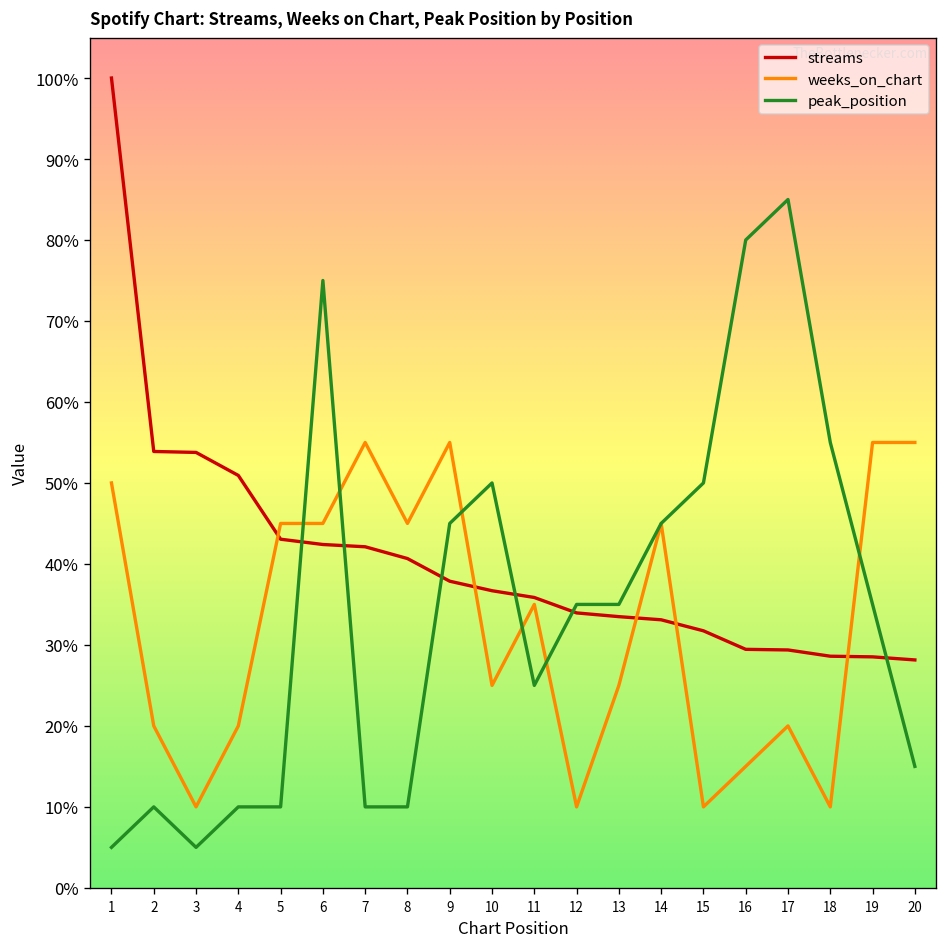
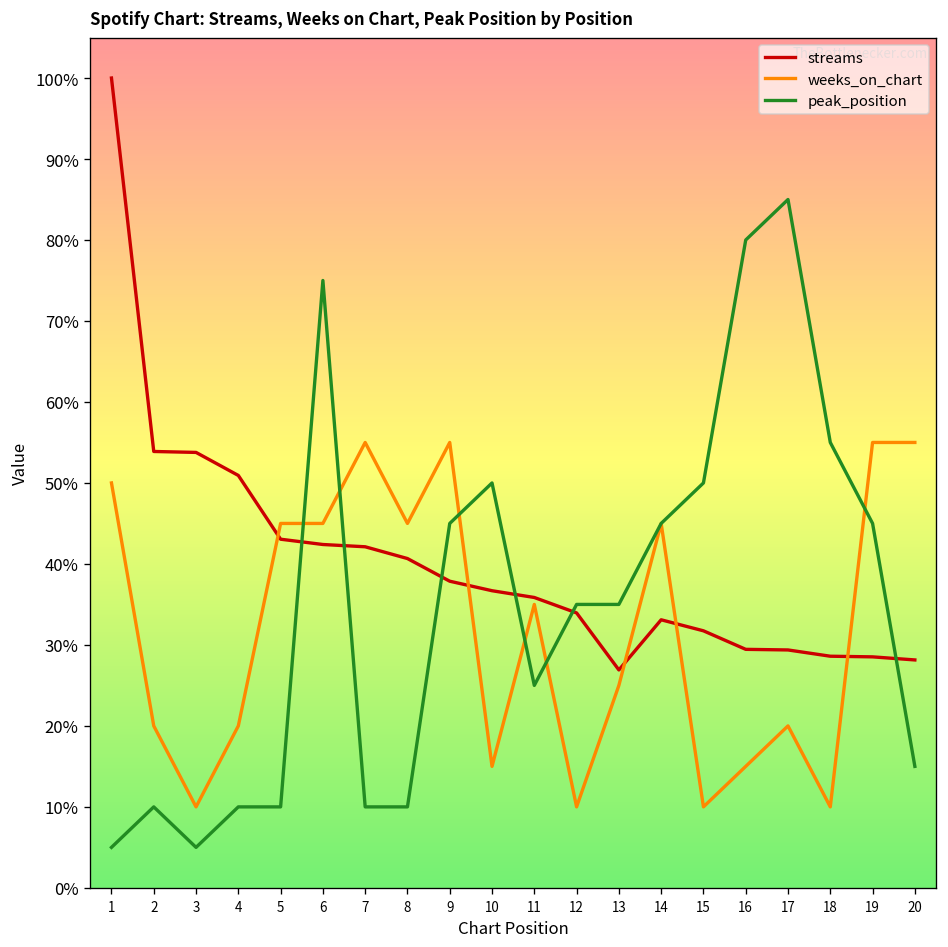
weeks_on_chart, 10: 25% -> 15%
streams, 13: 33% -> 27%
peak_position, 19: 35% -> 45%
